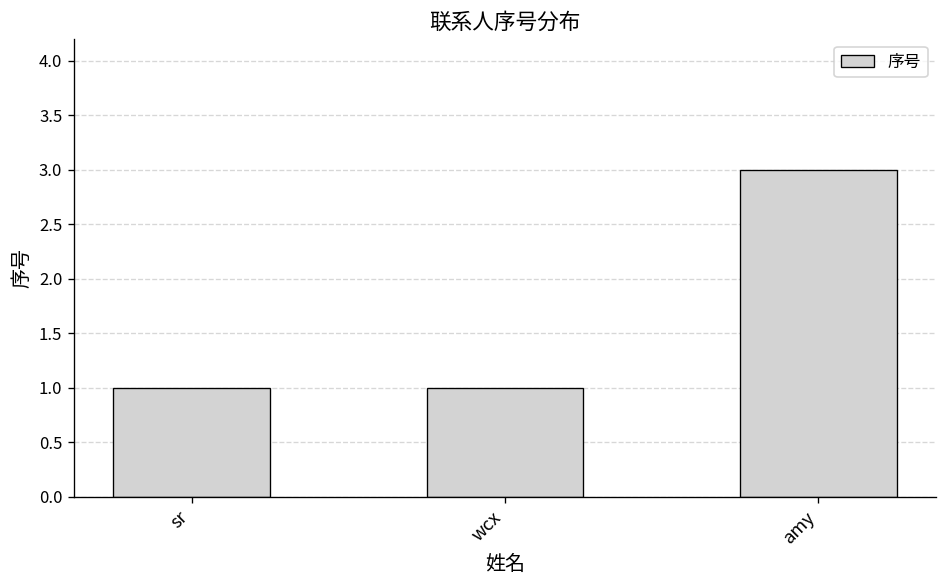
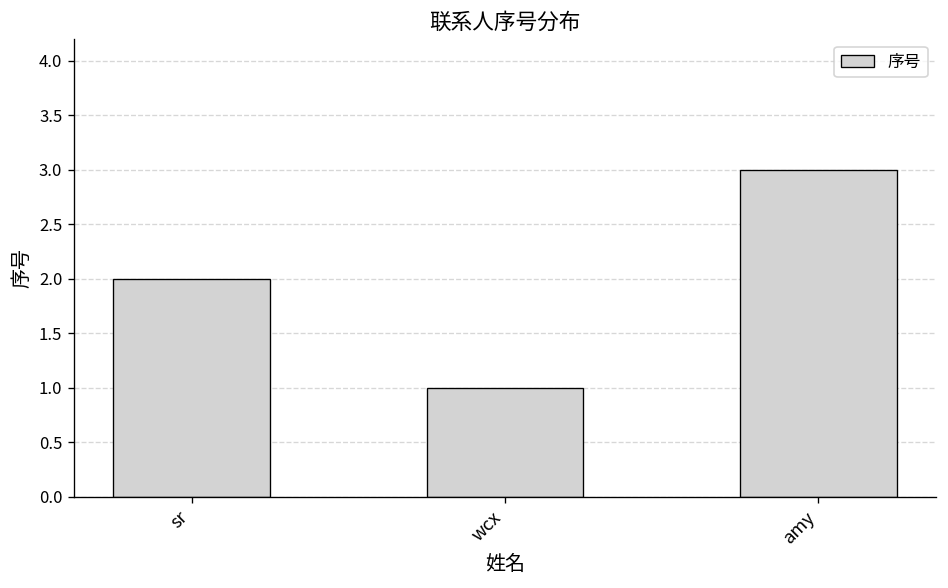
sr: 1 -> 2
